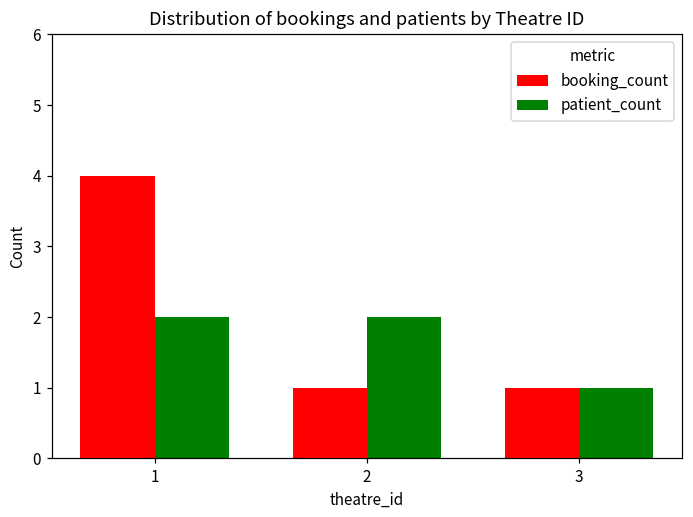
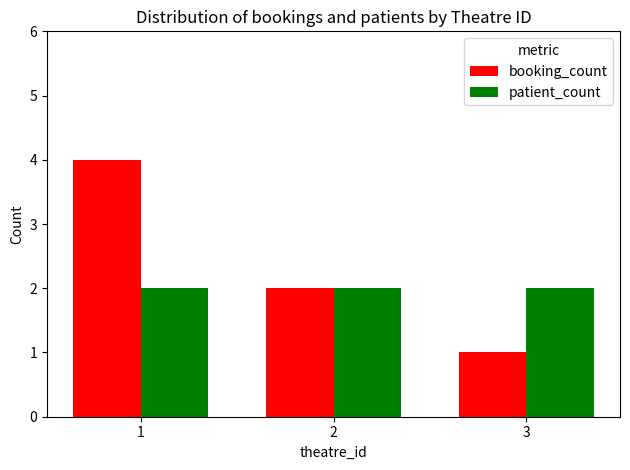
booking_count, 2: 1 -> 2
patient_count, 3: 1 -> 2
